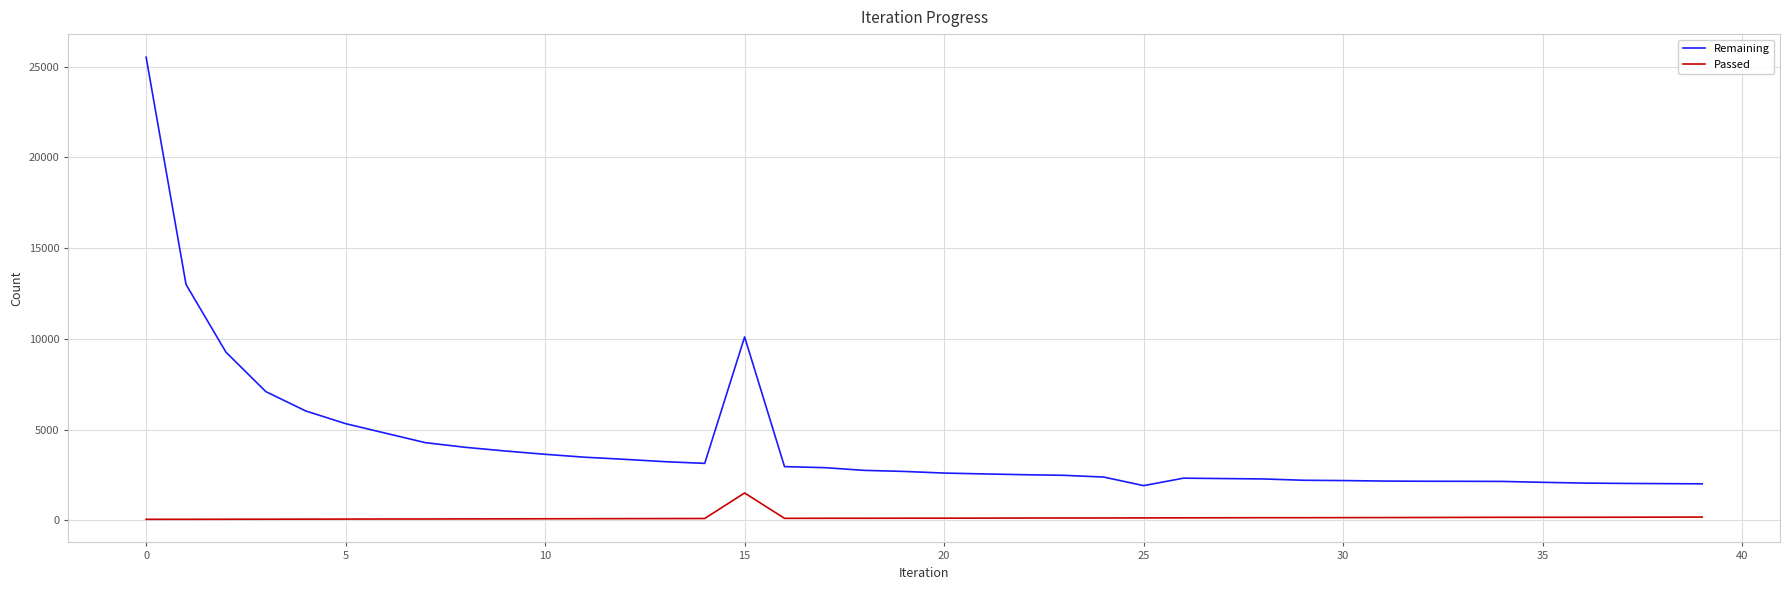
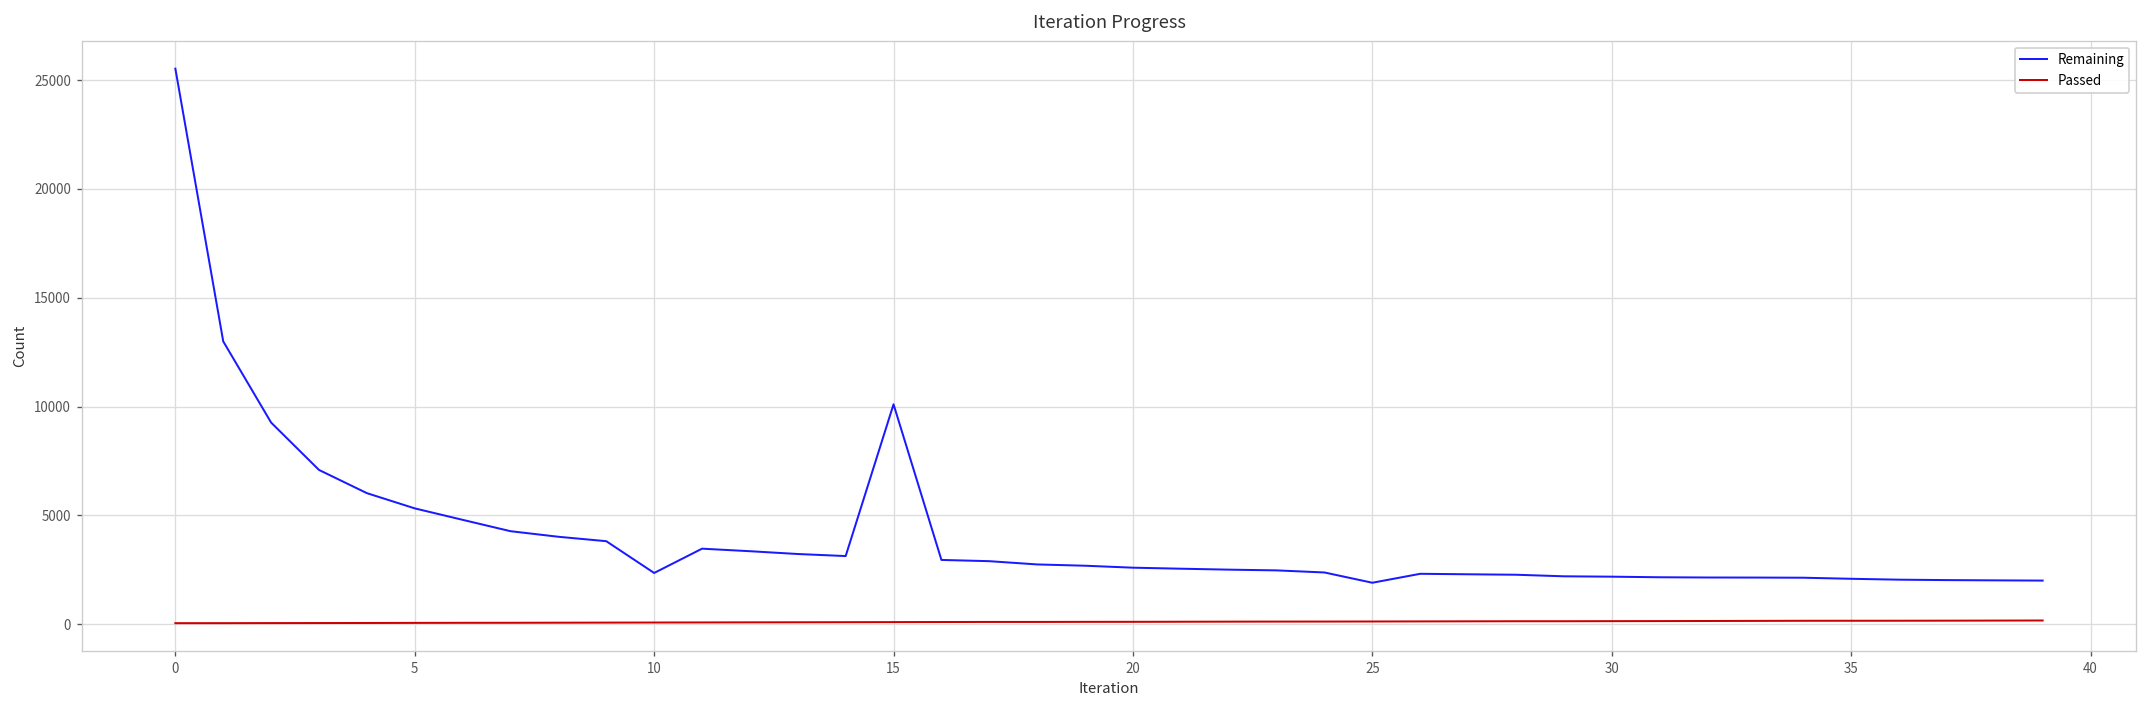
Remaining, 10: 3600 -> 2400
Passed, 15: 1500 -> 100
